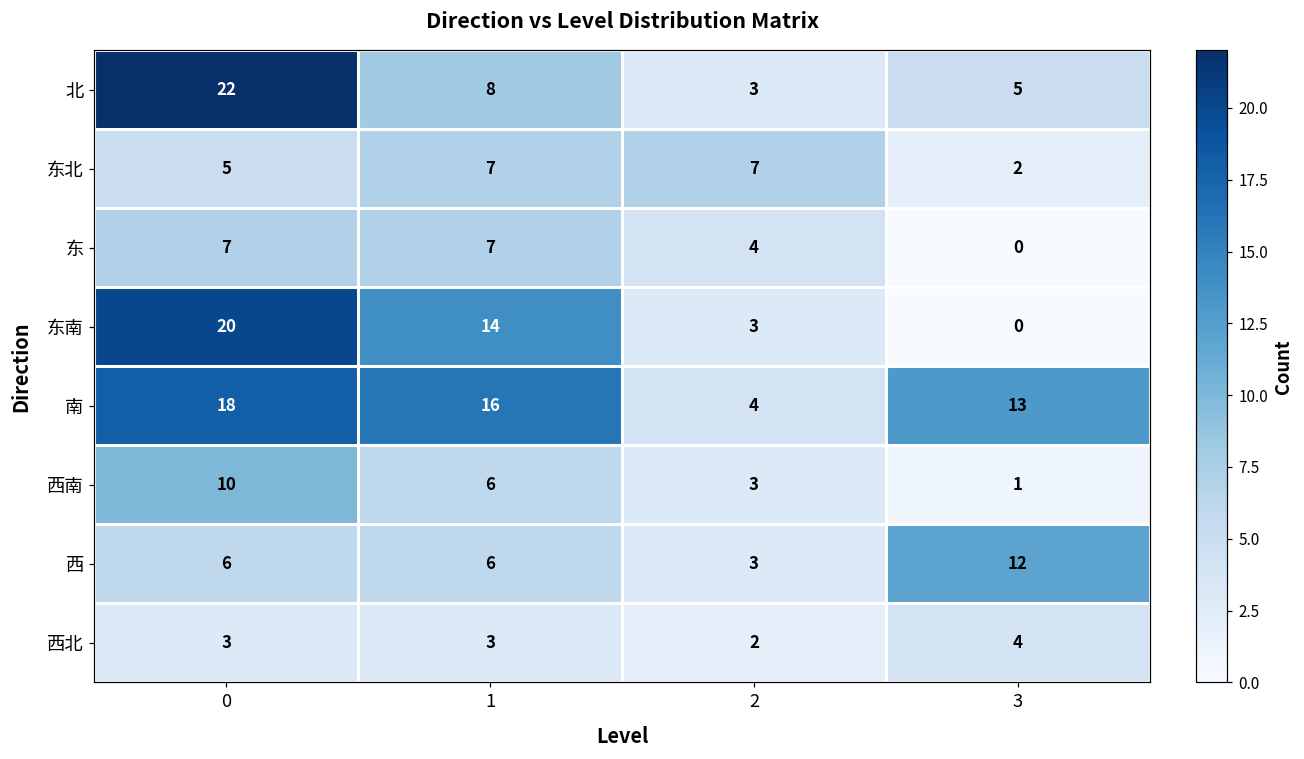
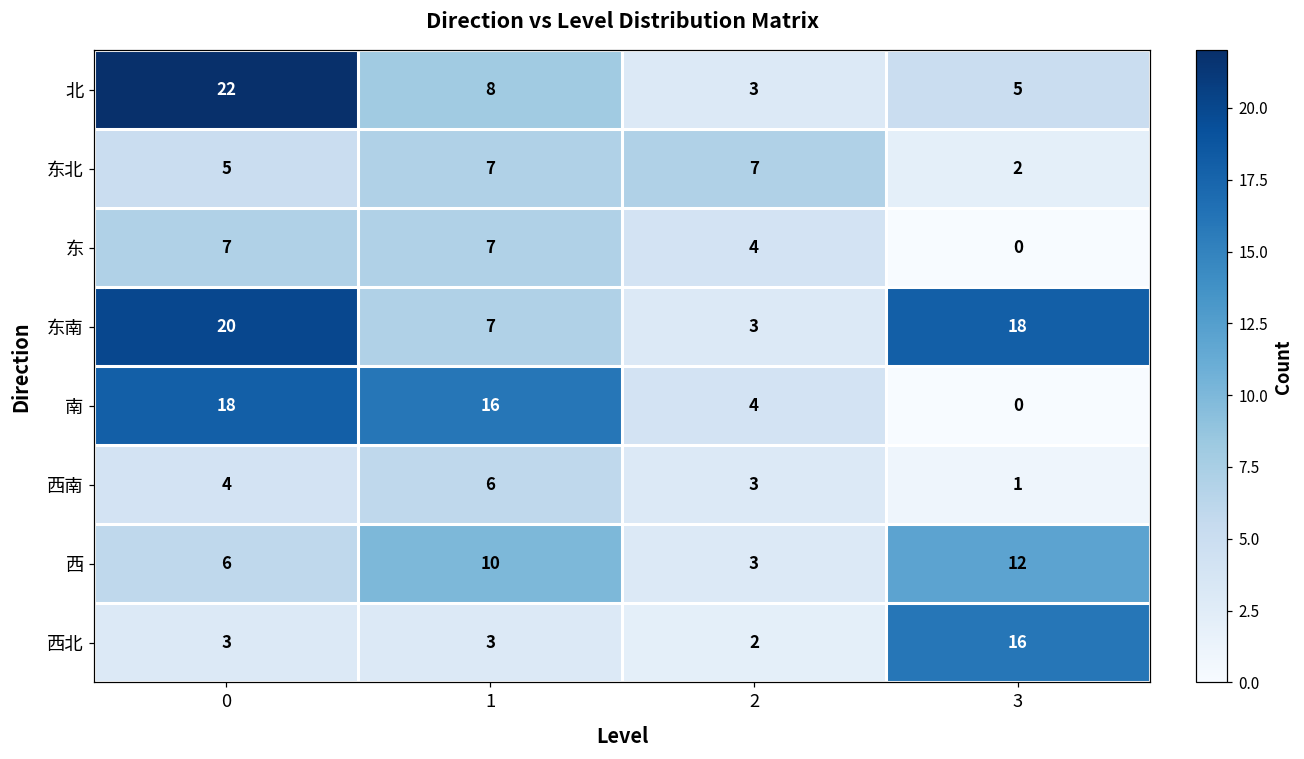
东南, 1: 14 -> 7
东南, 3: 0 -> 18
南, 3: 13 -> 0
西南, 0: 10 -> 4
西, 1: 6 -> 10
西北, 3: 4 -> 16
